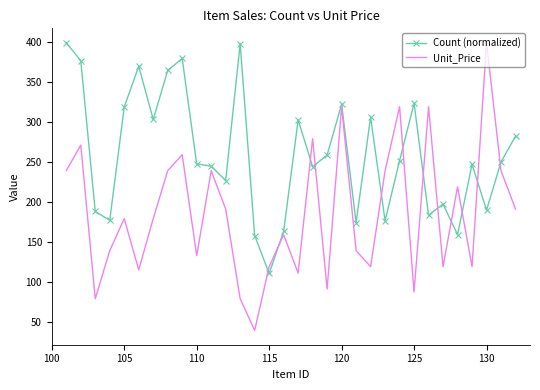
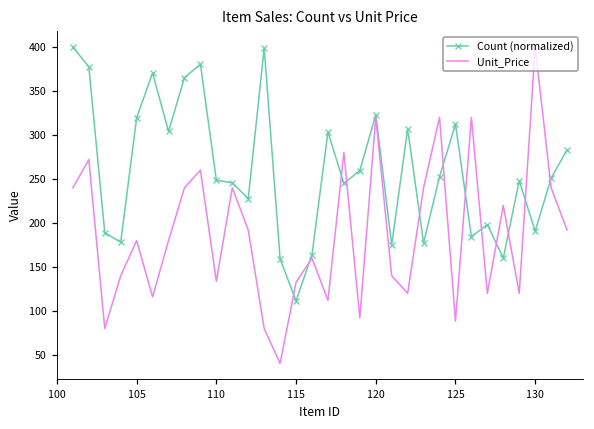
Unit_Price, 115: 120 -> 130
Count (normalized), 125: 320 -> 310
